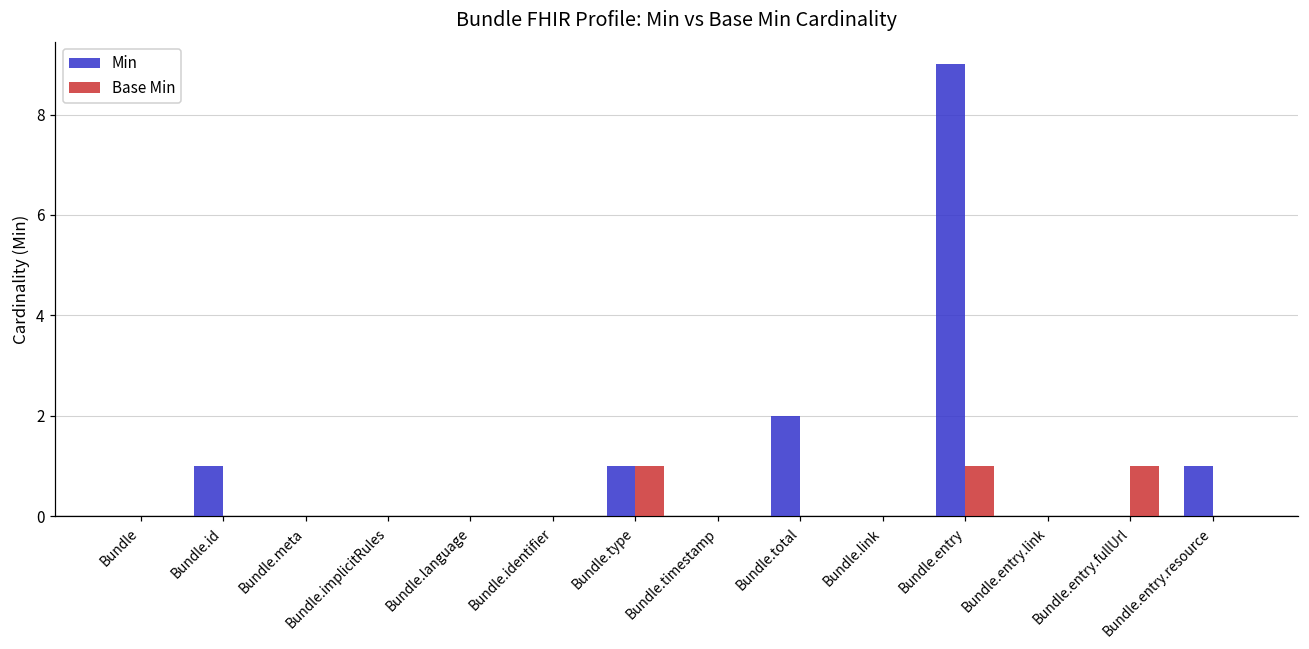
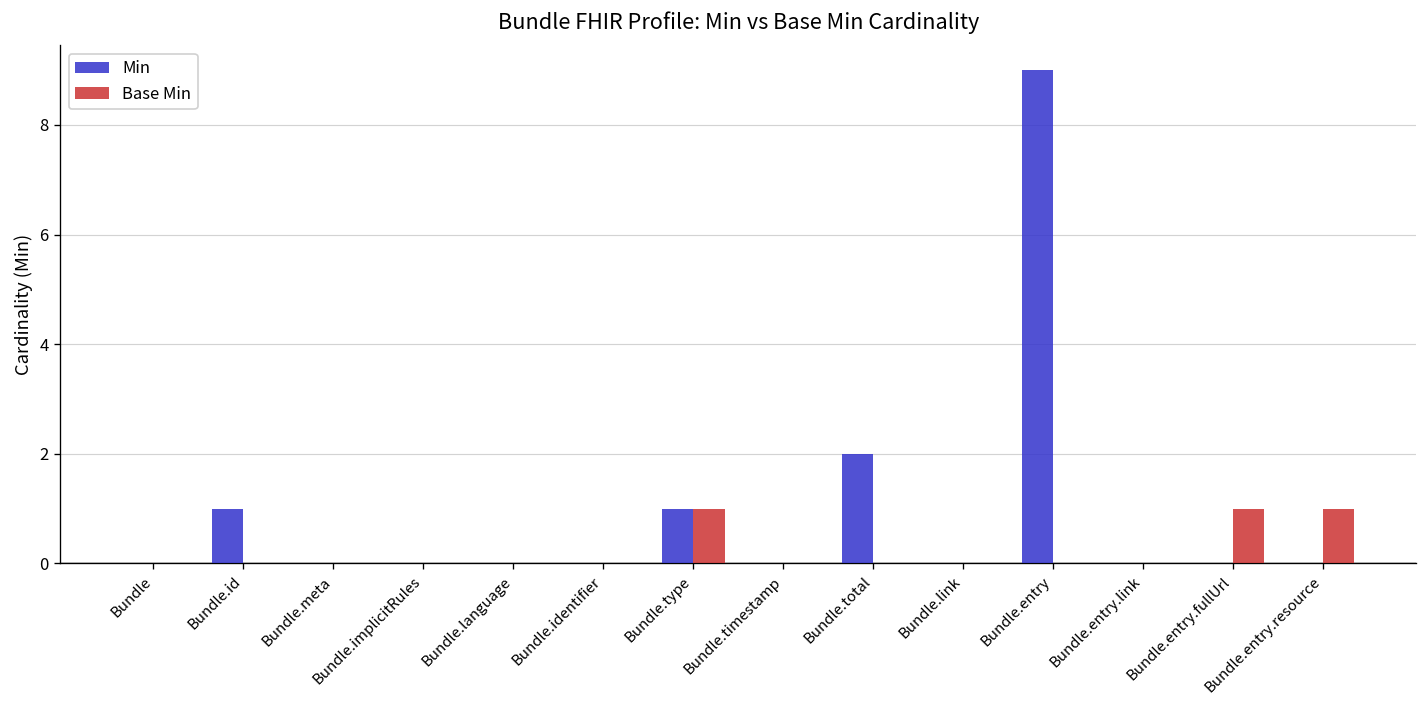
Base Min, Bundle.entry: 1 -> 0
Min, Bundle.entry.resource: 1 -> 0
Base Min, Bundle.entry.resource: 0 -> 1
